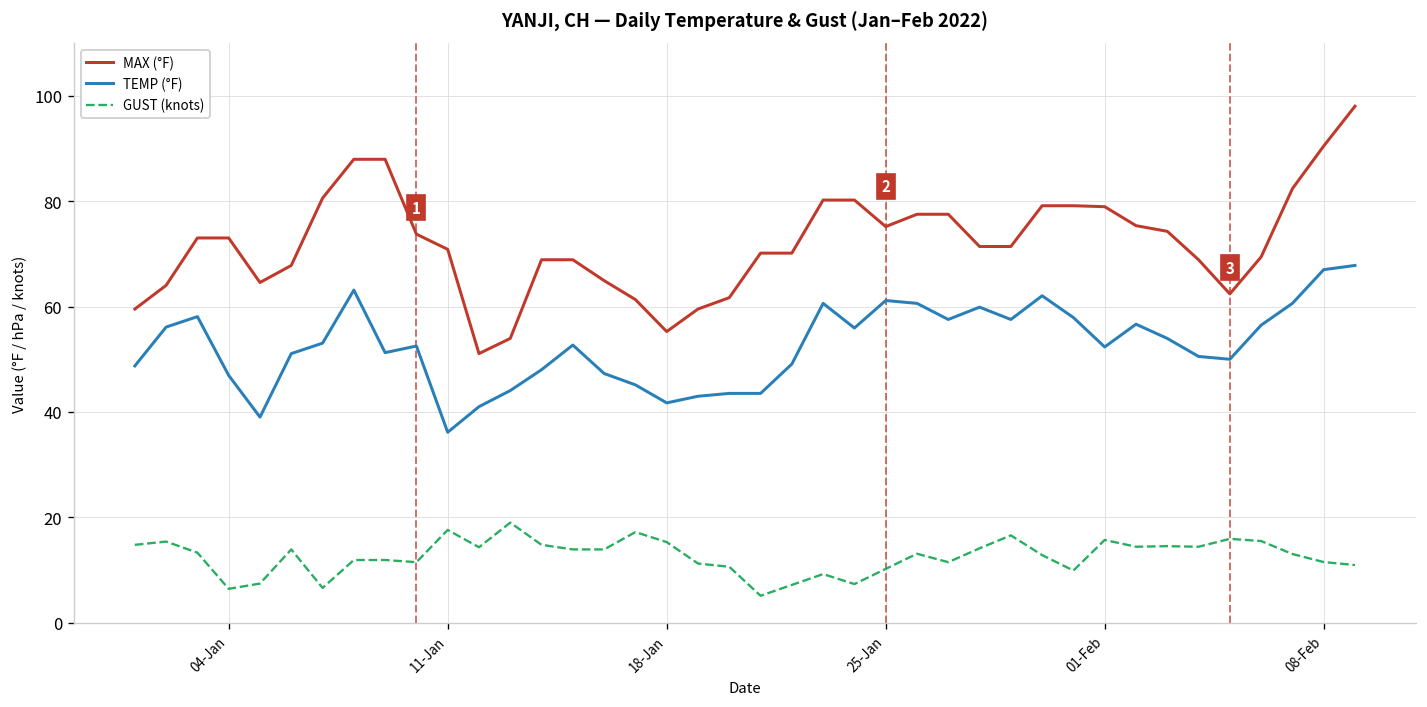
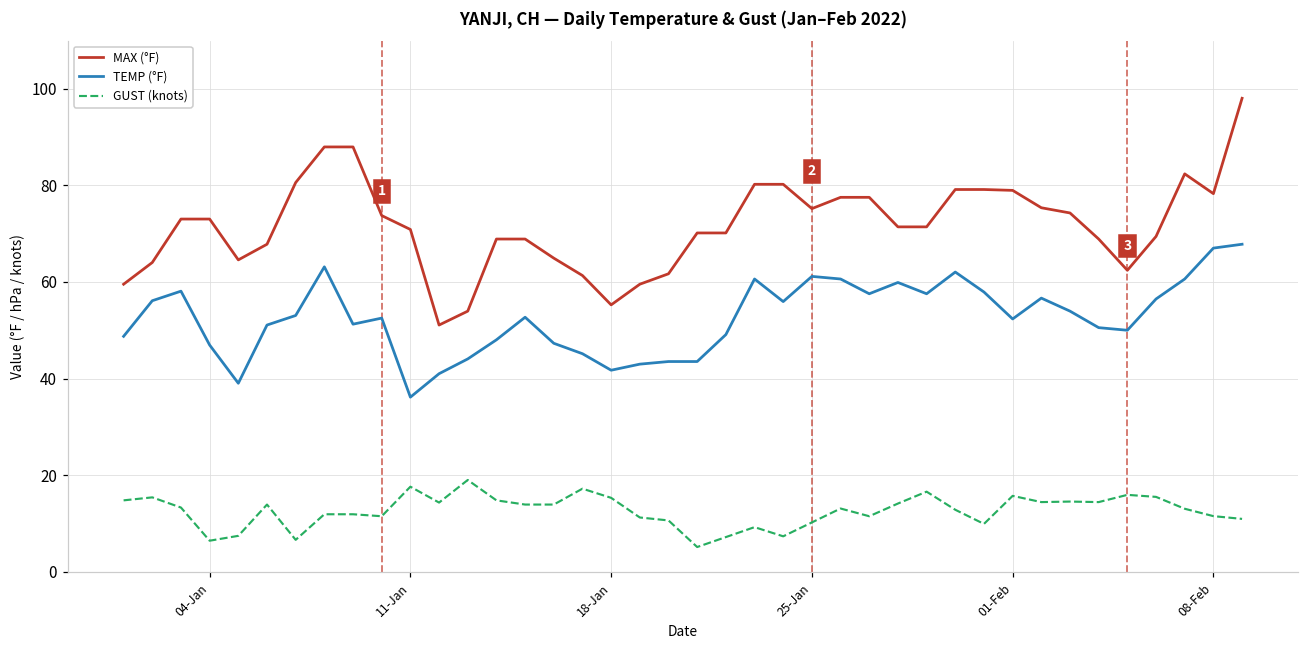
MAX (°F), 08-Feb: 91 -> 78
